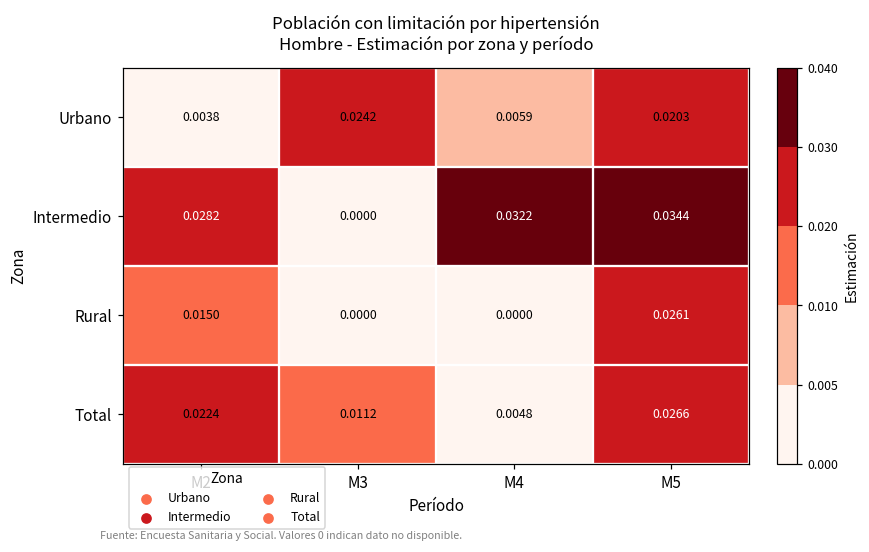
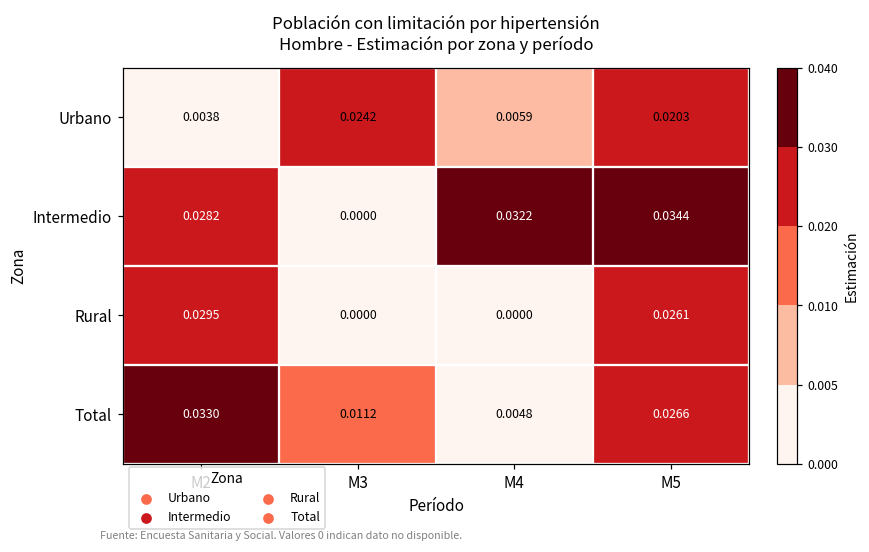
Rural, M2: 0.0150 -> 0.0295
Total, M2: 0.0224 -> 0.0330
